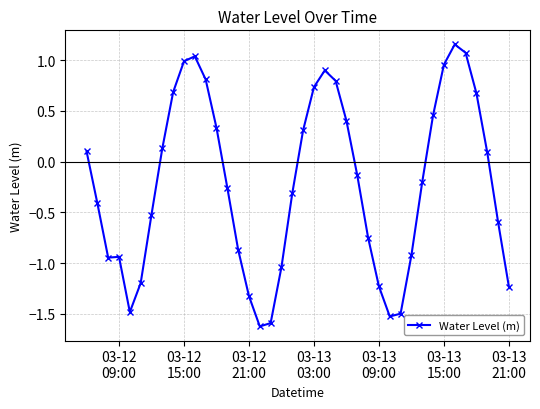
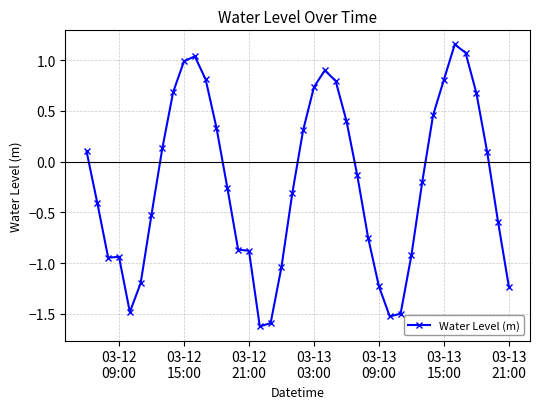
03-12 21:00: -1.32 -> -0.88
03-13 15:00: 0.95 -> 0.81
